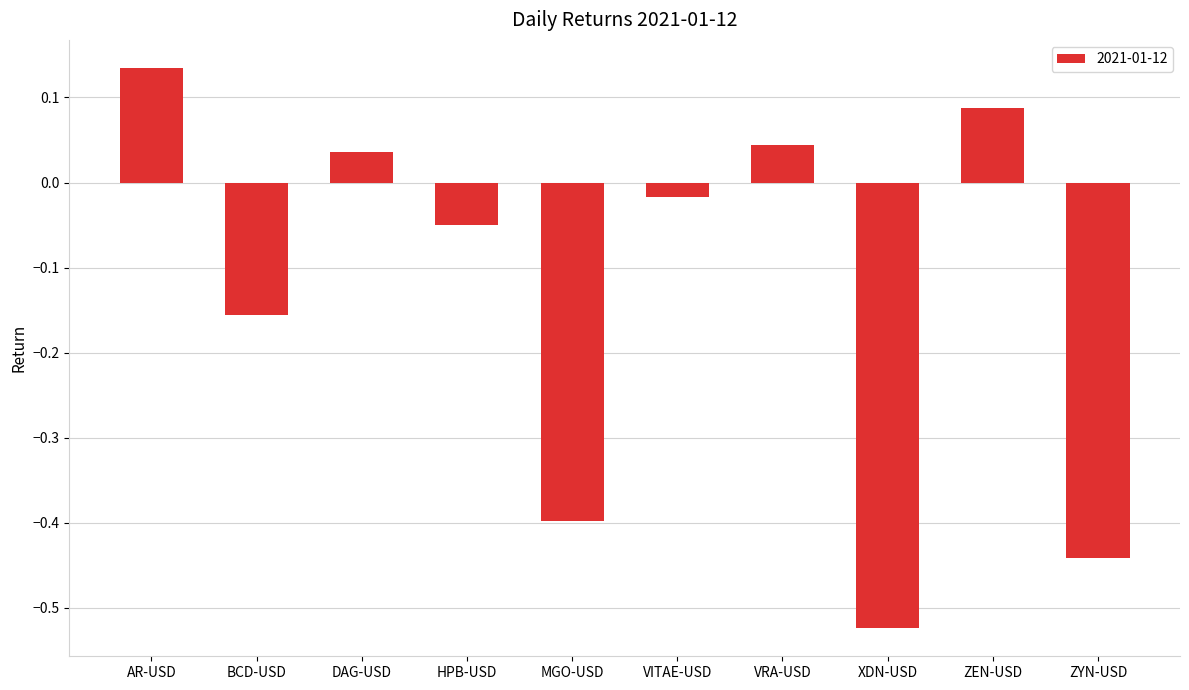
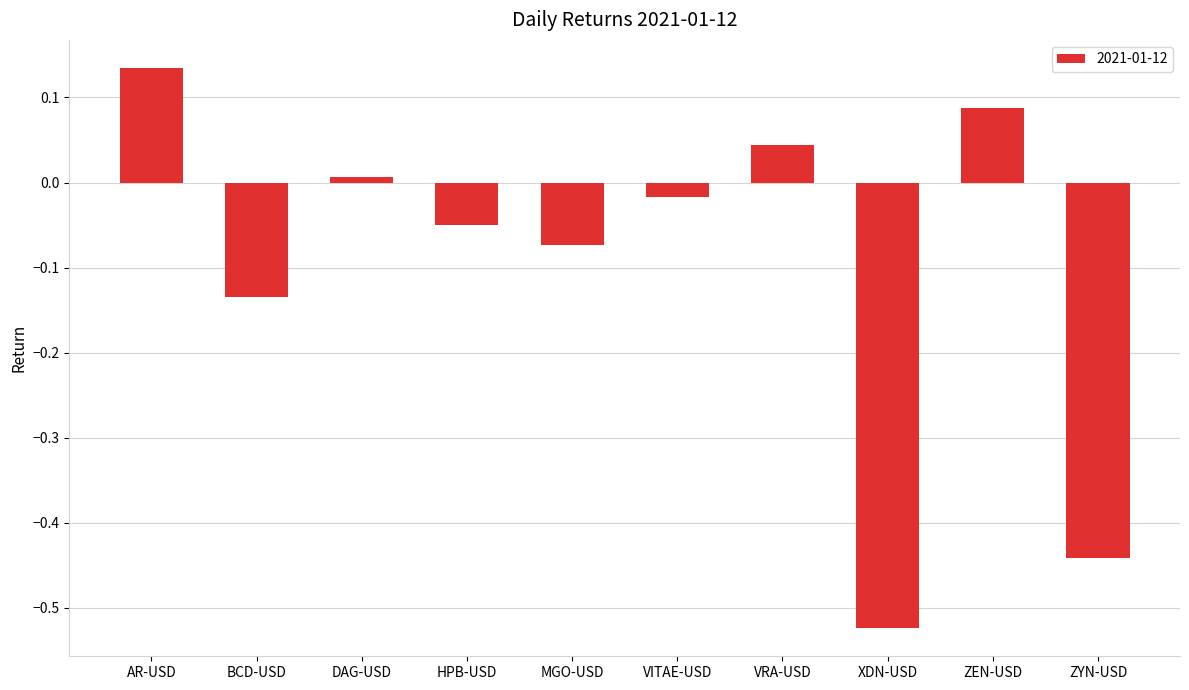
BCD-USD: -0.16 -> -0.13
DAG-USD: 0.04 -> 0.01
MGO-USD: -0.40 -> -0.07
